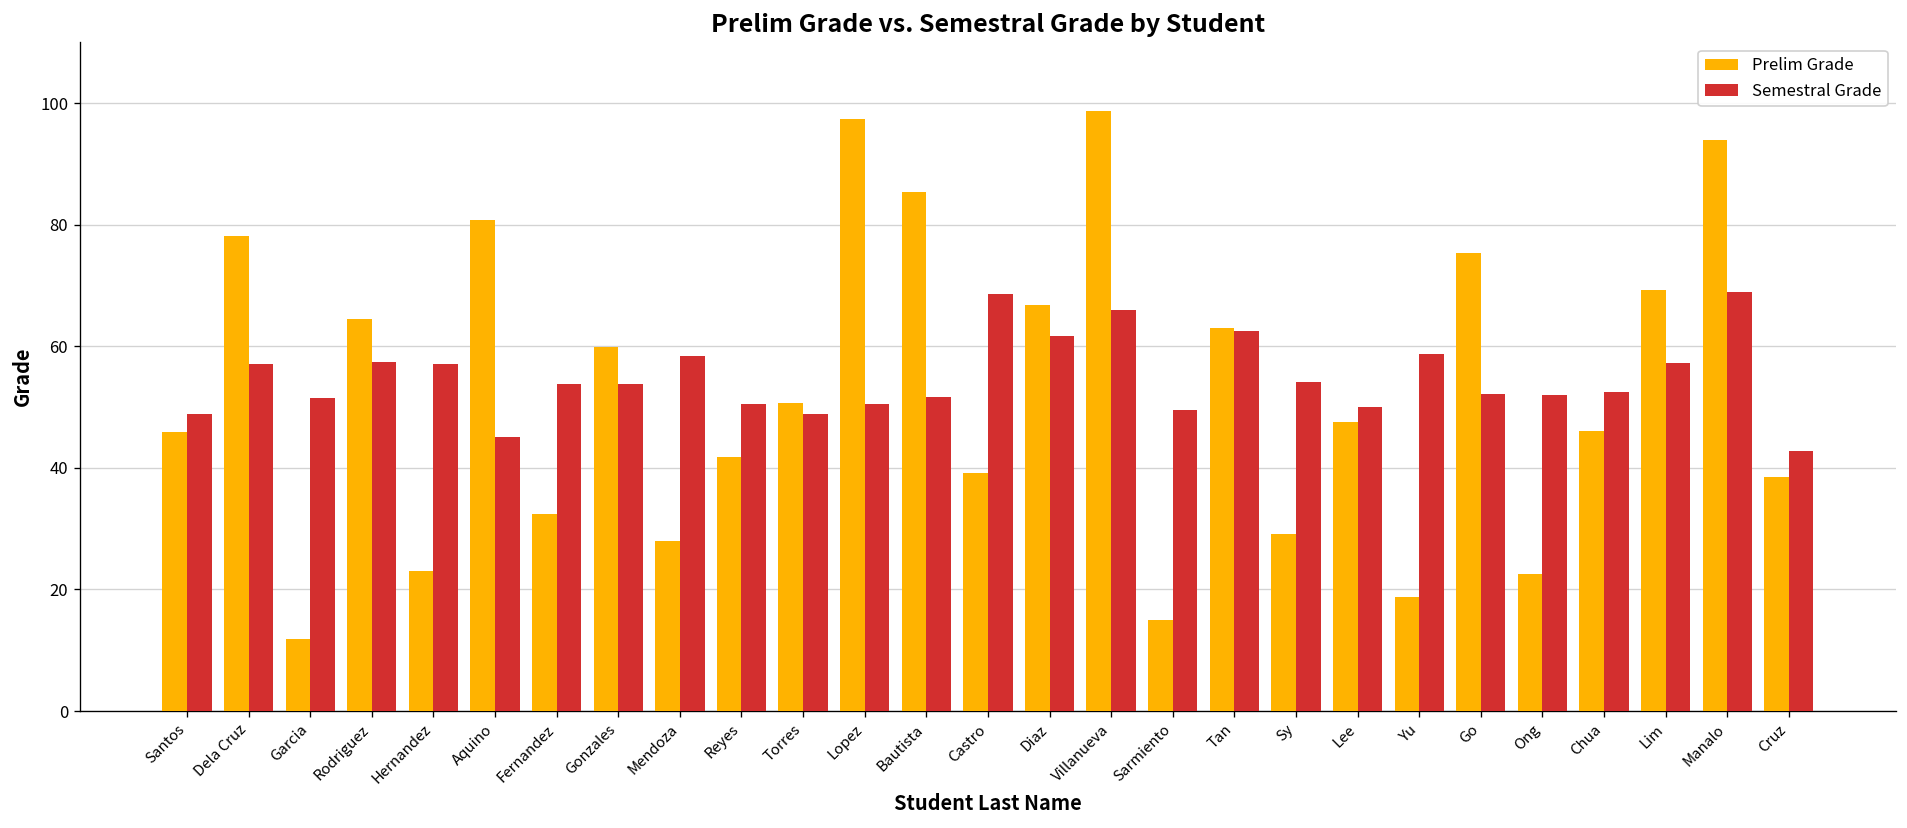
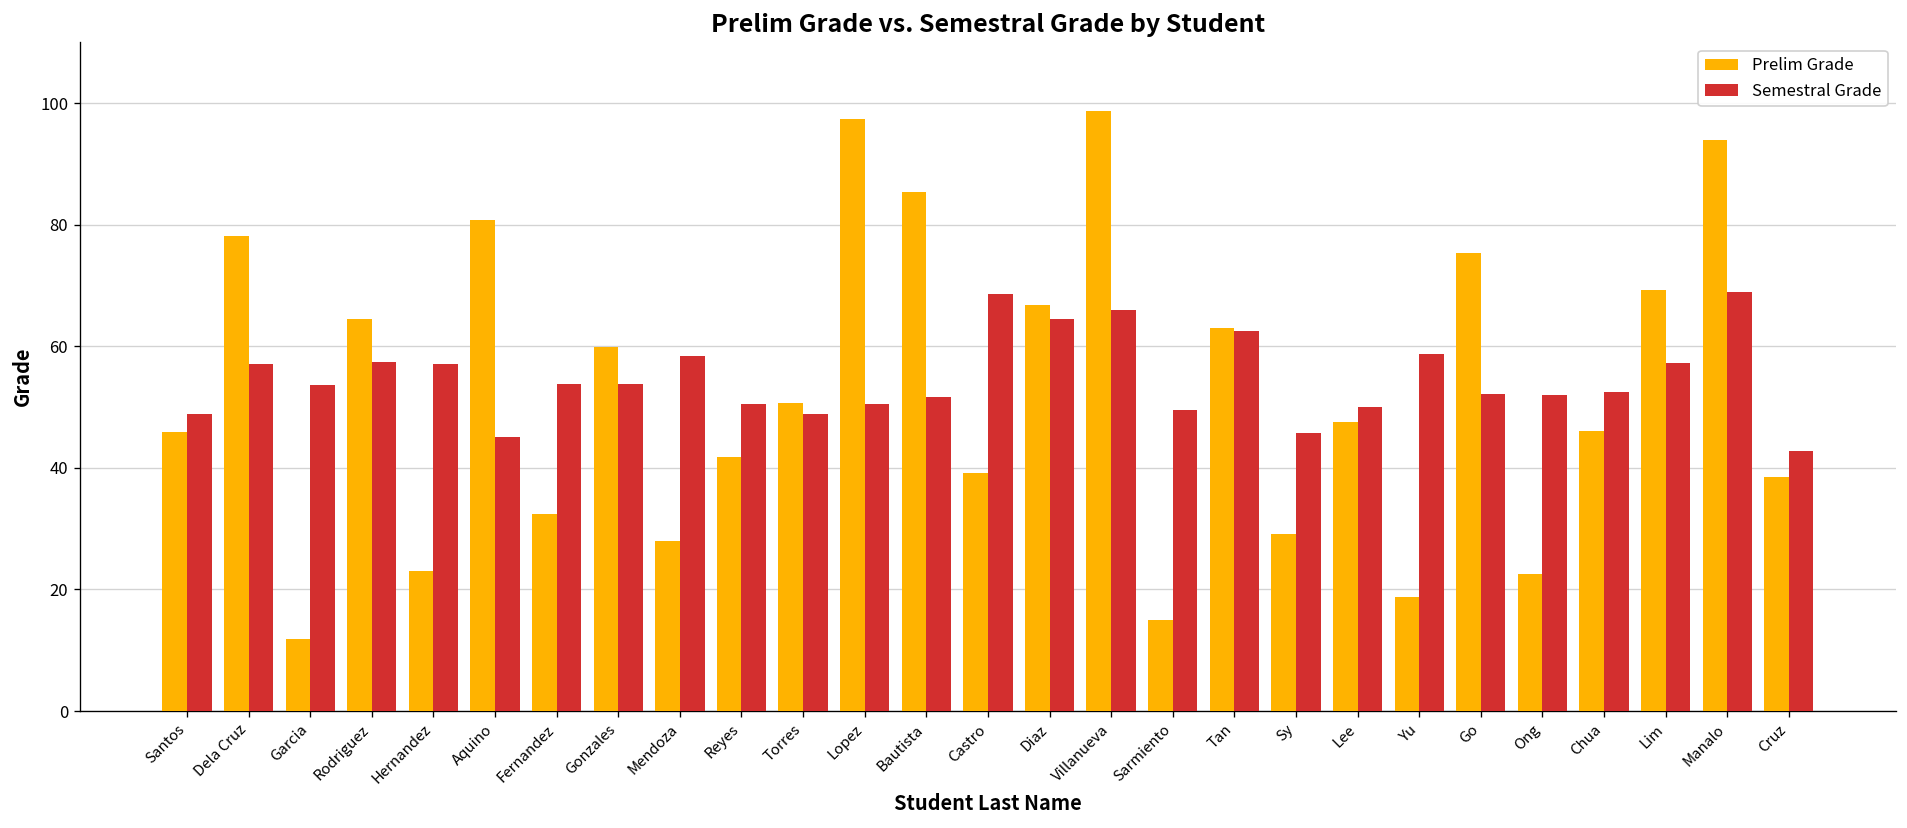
Semestral Grade, Garcia: 52 -> 54
Semestral Grade, Diaz: 62 -> 65
Semestral Grade, Sy: 54 -> 46
